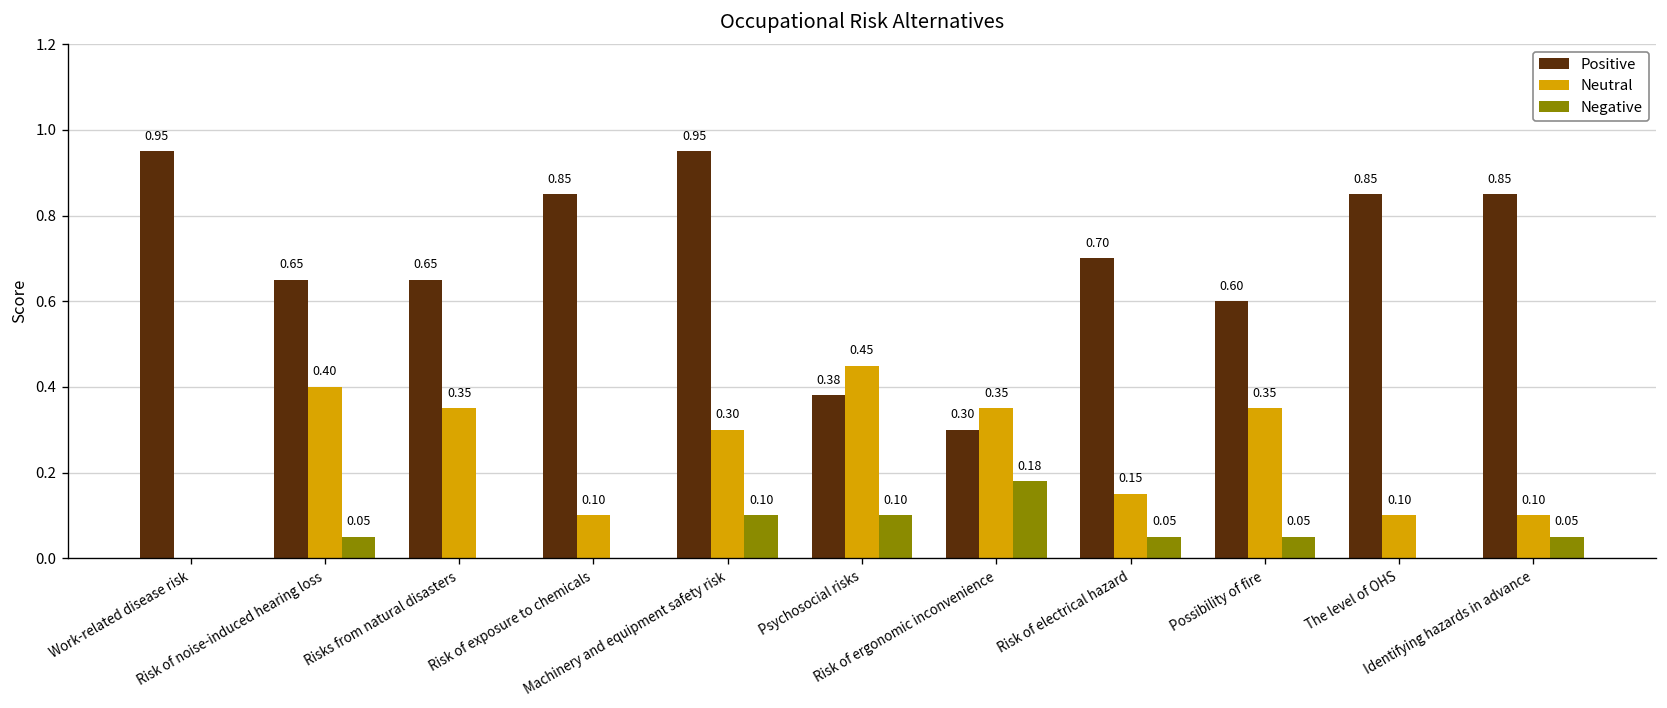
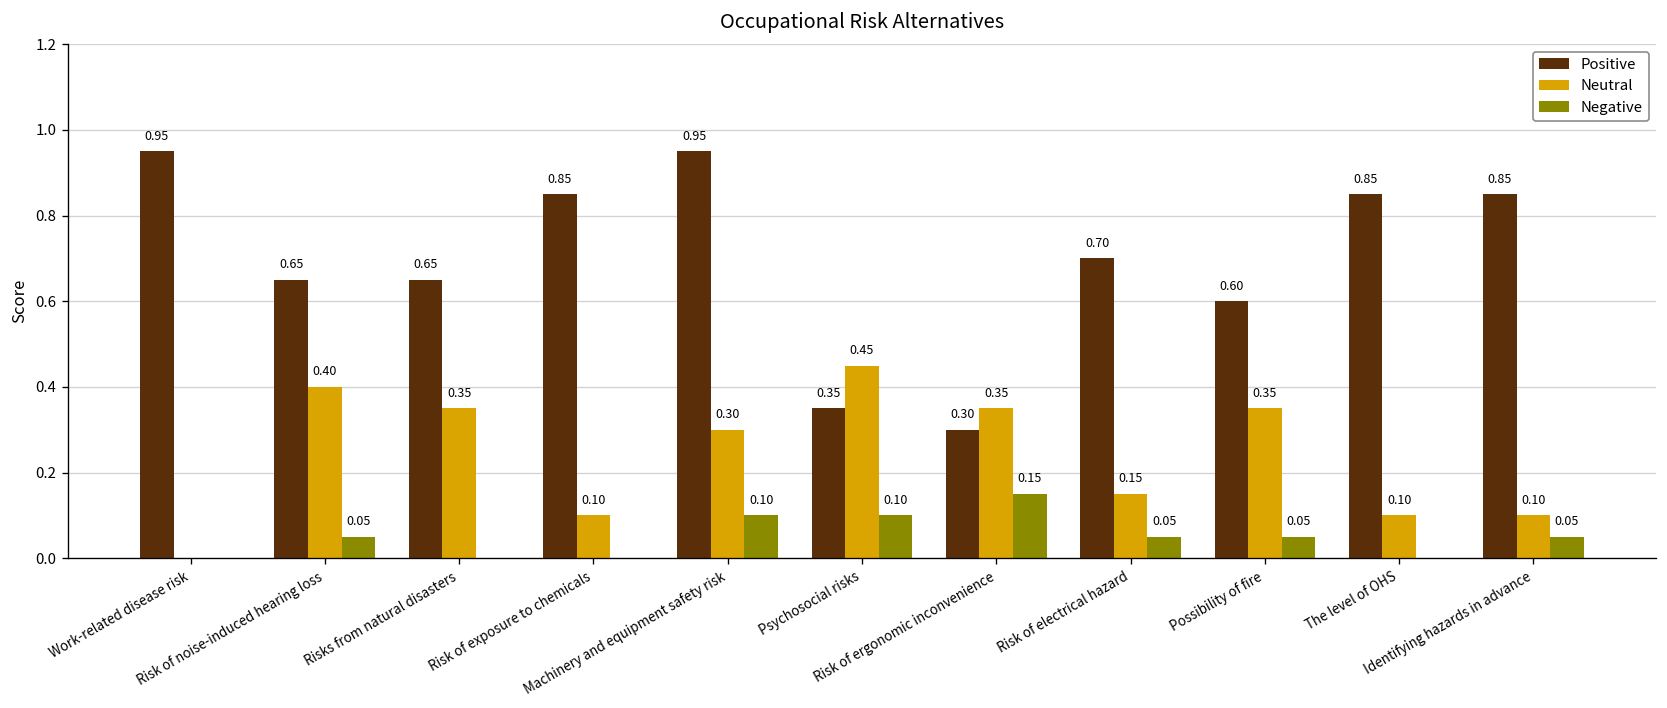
Positive, Psychosocial risks: 0.38 -> 0.35
Negative, Risk of ergonomic inconvenience: 0.18 -> 0.15
